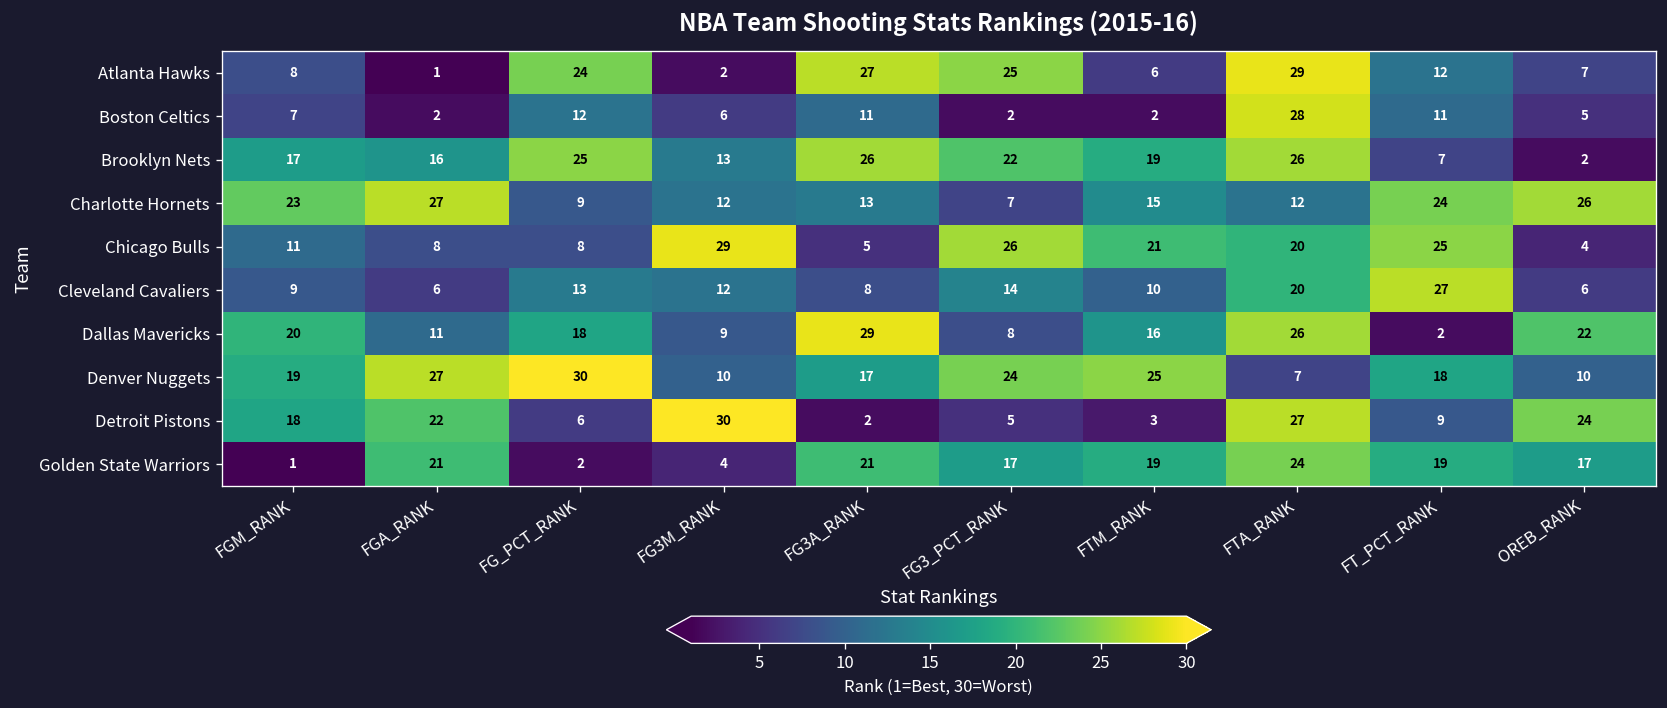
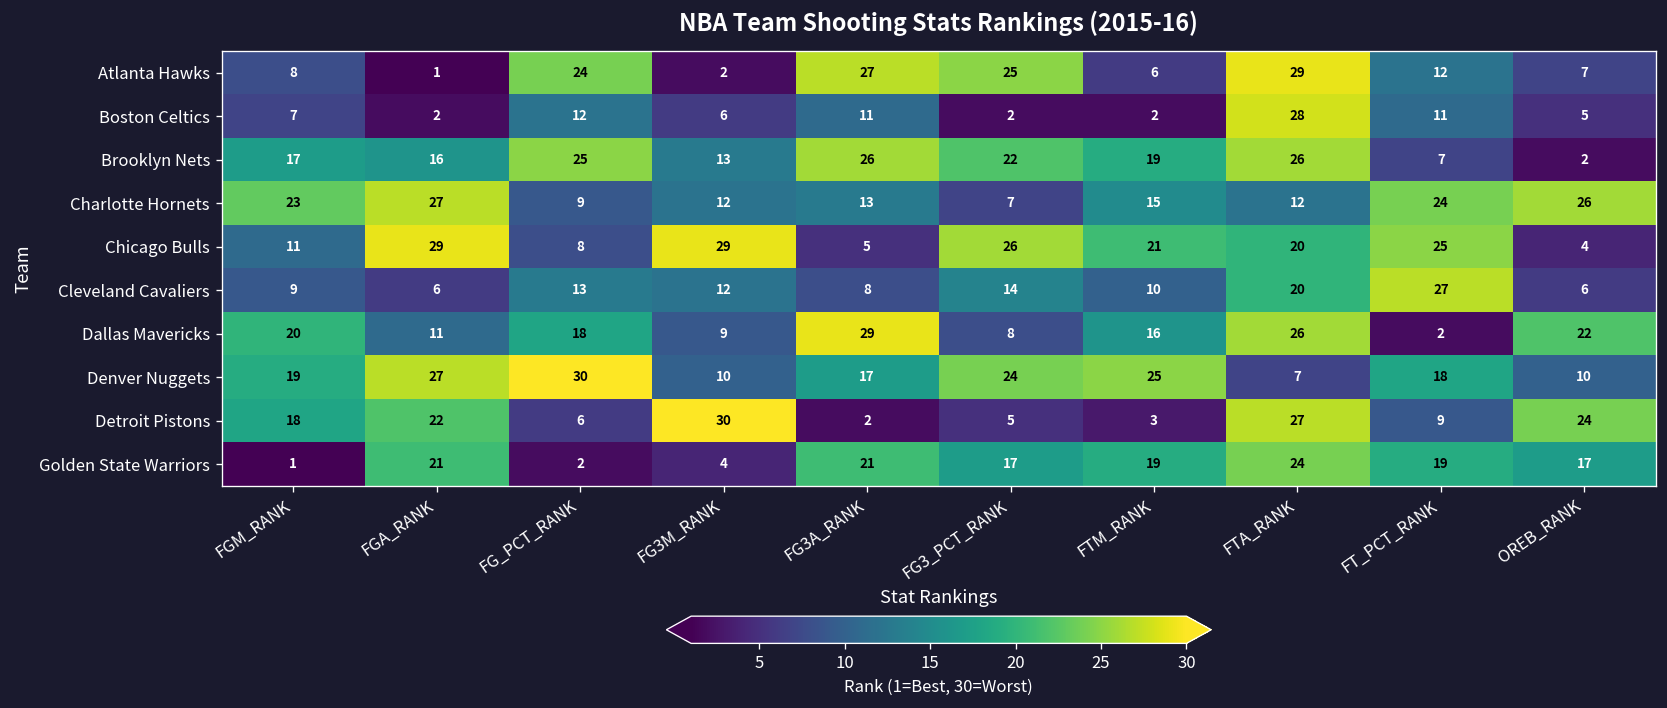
Chicago Bulls, FGA_RANK: 8 -> 29
